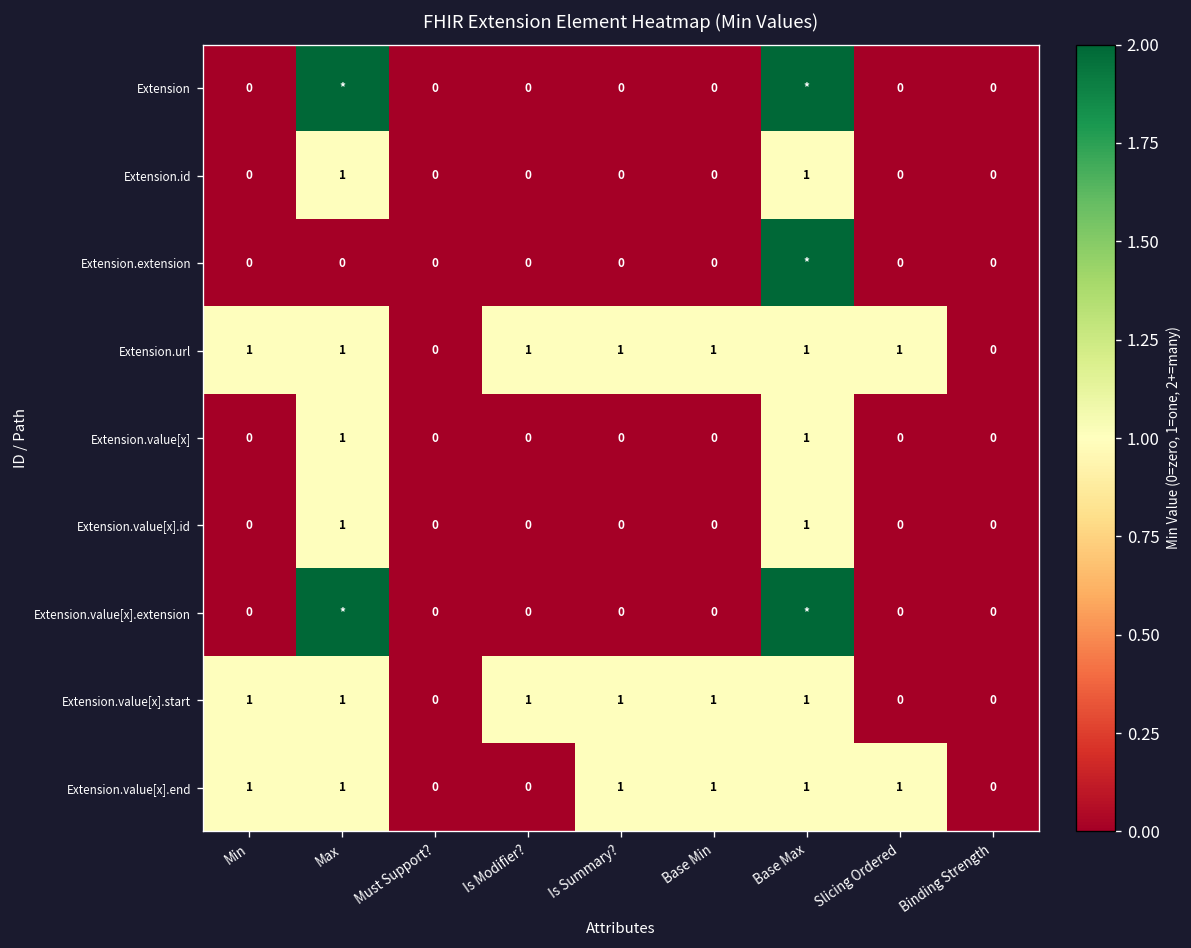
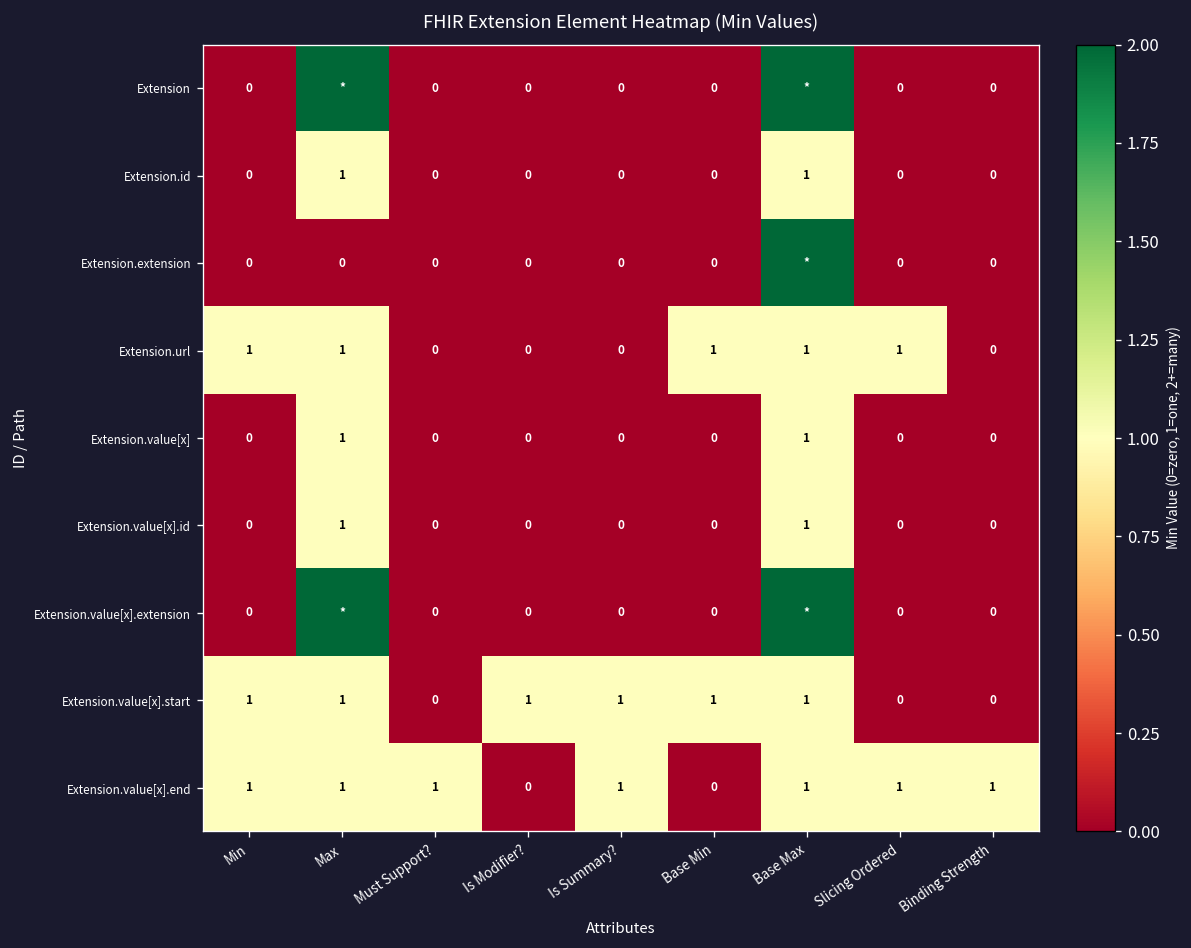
Extension.url, Is Modifier?: 1 -> 0
Extension.url, Is Summary?: 1 -> 0
Extension.value[x].end, Must Support?: 0 -> 1
Extension.value[x].end, Base Min: 1 -> 0
Extension.value[x].end, Binding Strength: 0 -> 1
